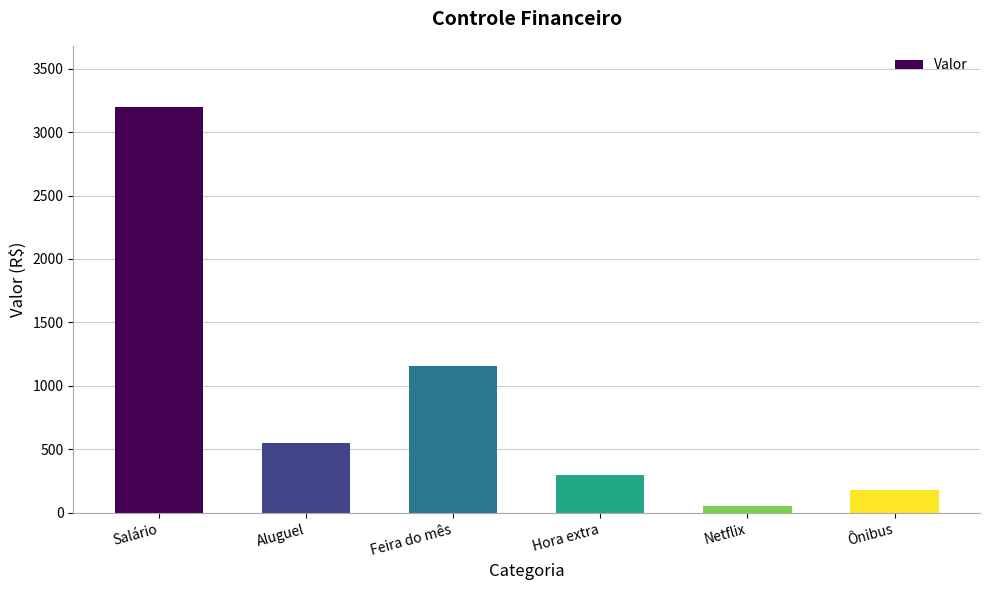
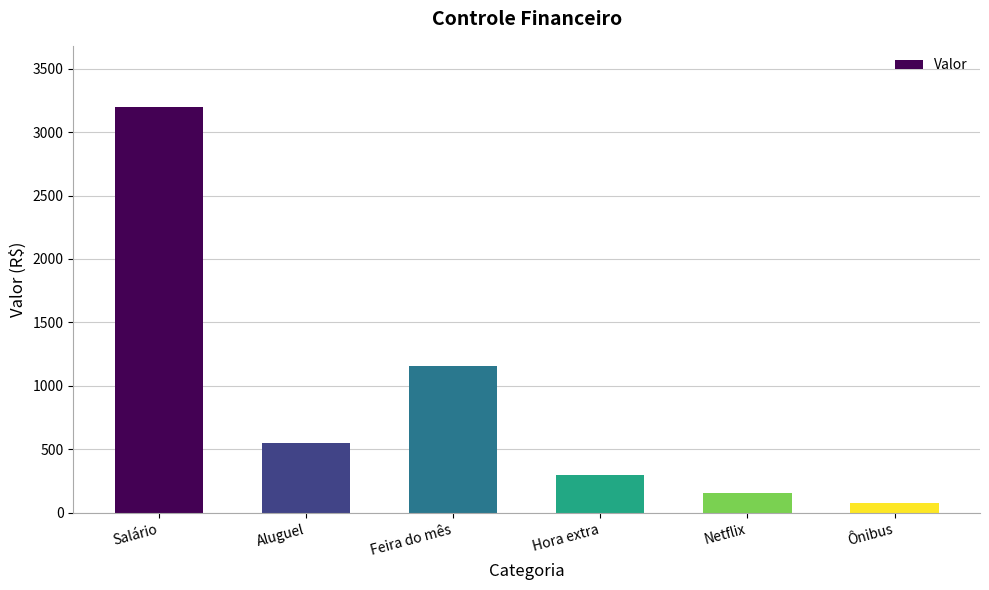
Netflix: 60 -> 160
Ônibus: 180 -> 80
